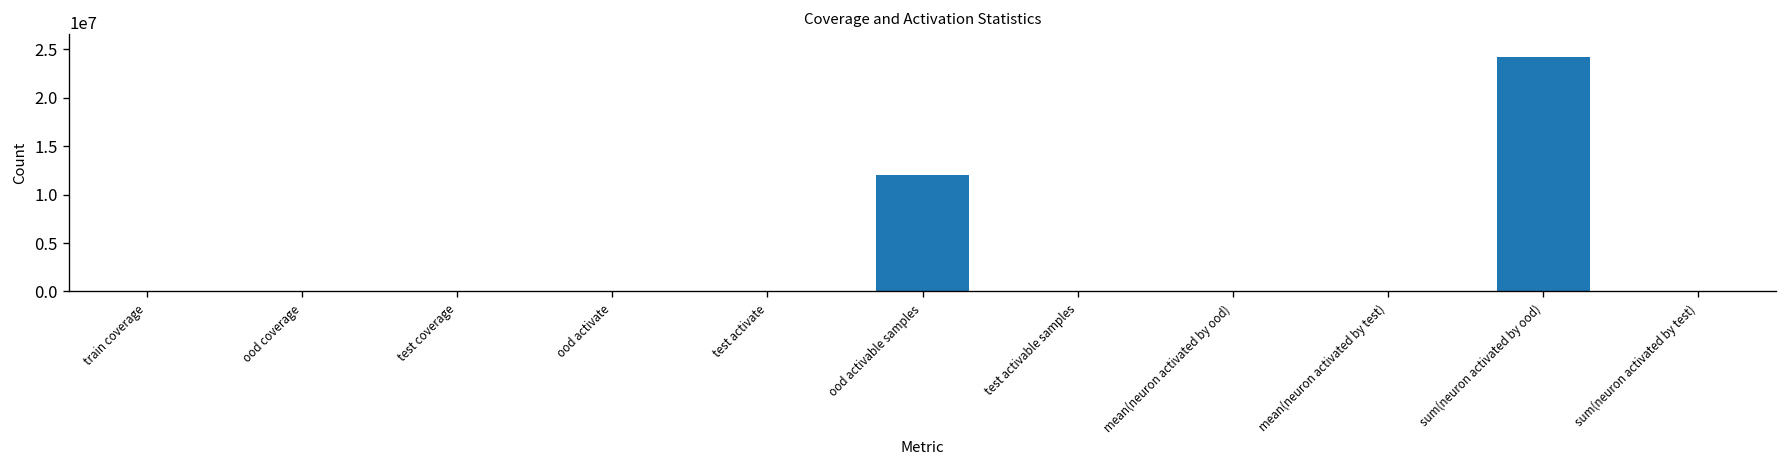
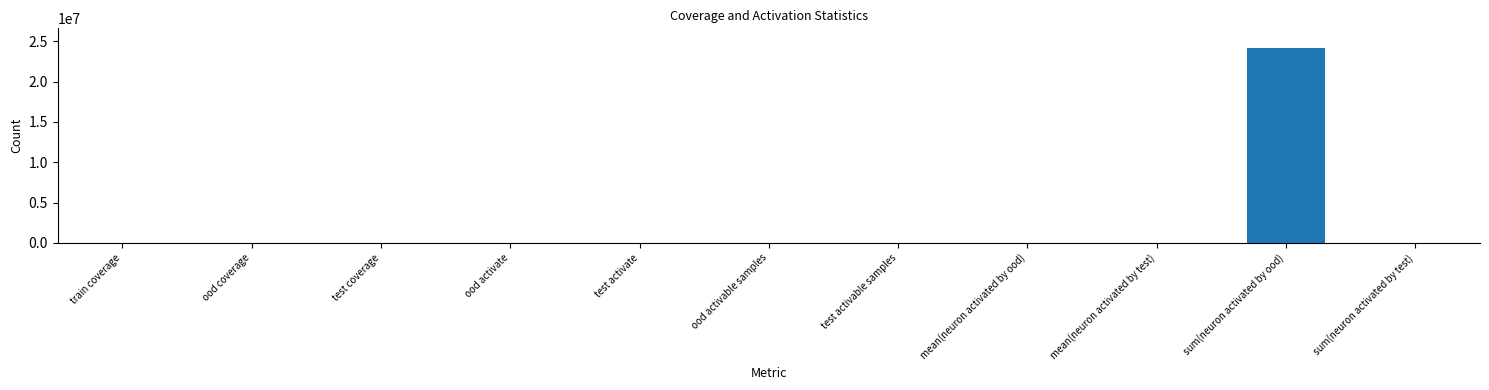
ood activable samples: 12000000 -> 0
